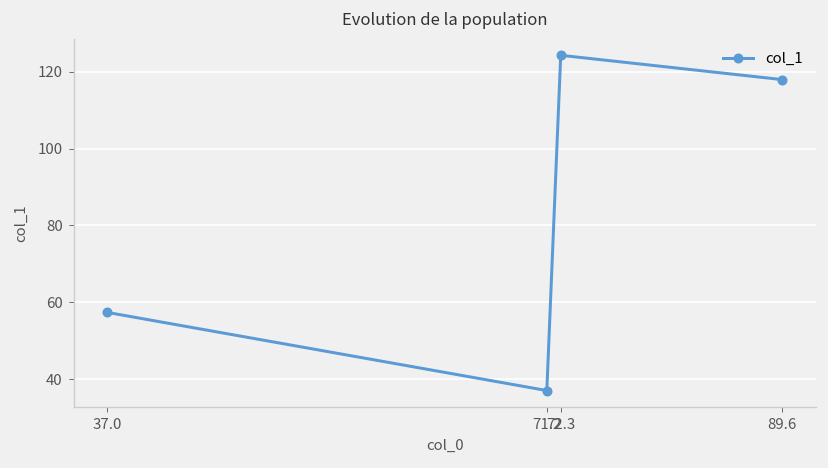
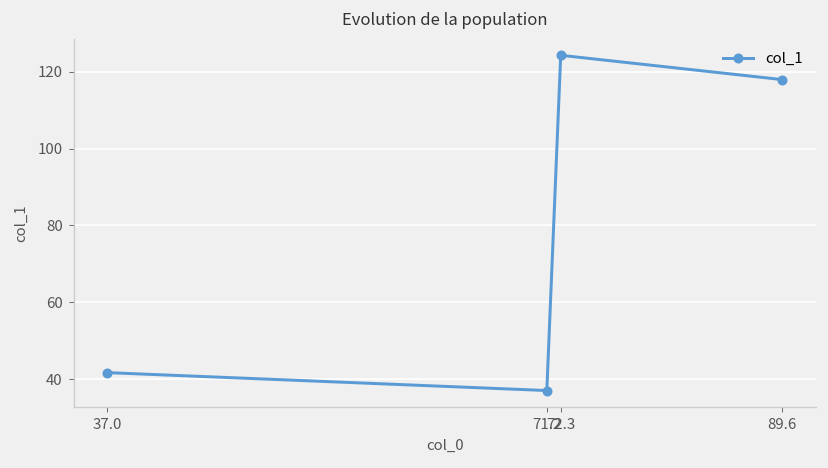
37.0: 57 -> 42
